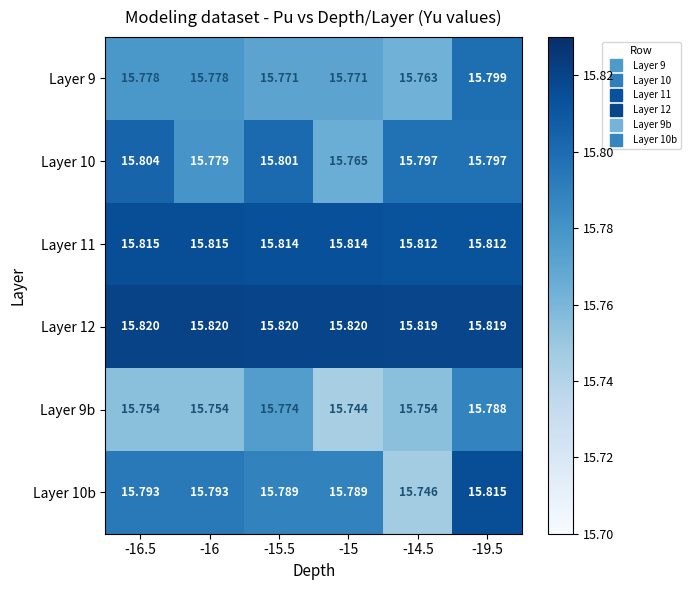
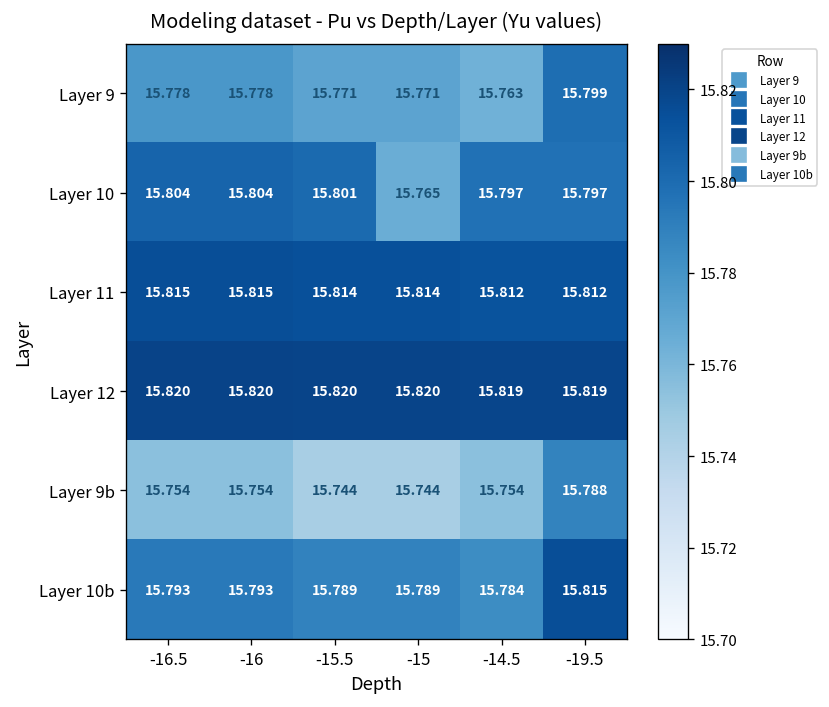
Layer 10, -16: 15.779 -> 15.804
Layer 9b, -15.5: 15.774 -> 15.744
Layer 10b, -14.5: 15.746 -> 15.784
